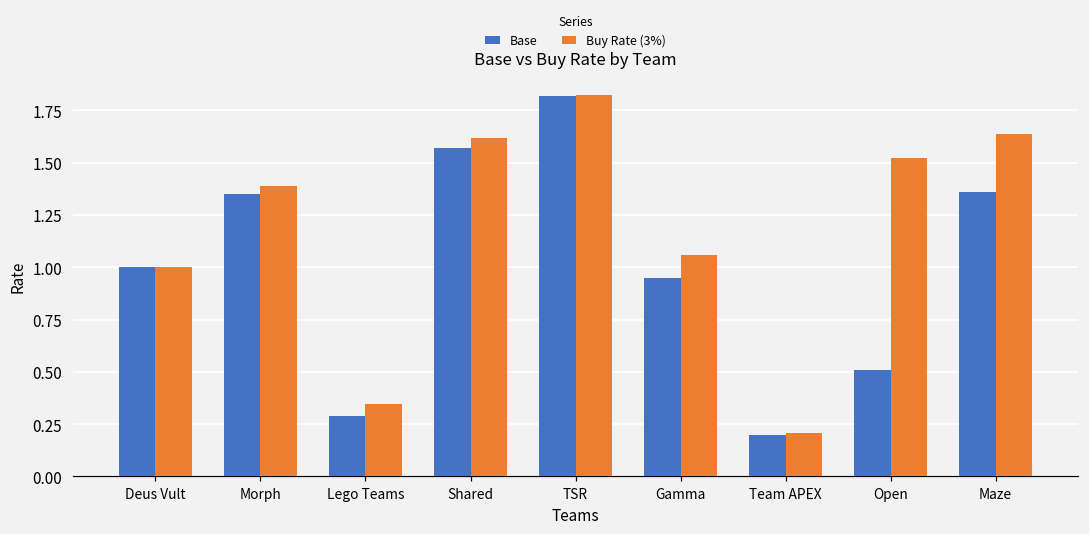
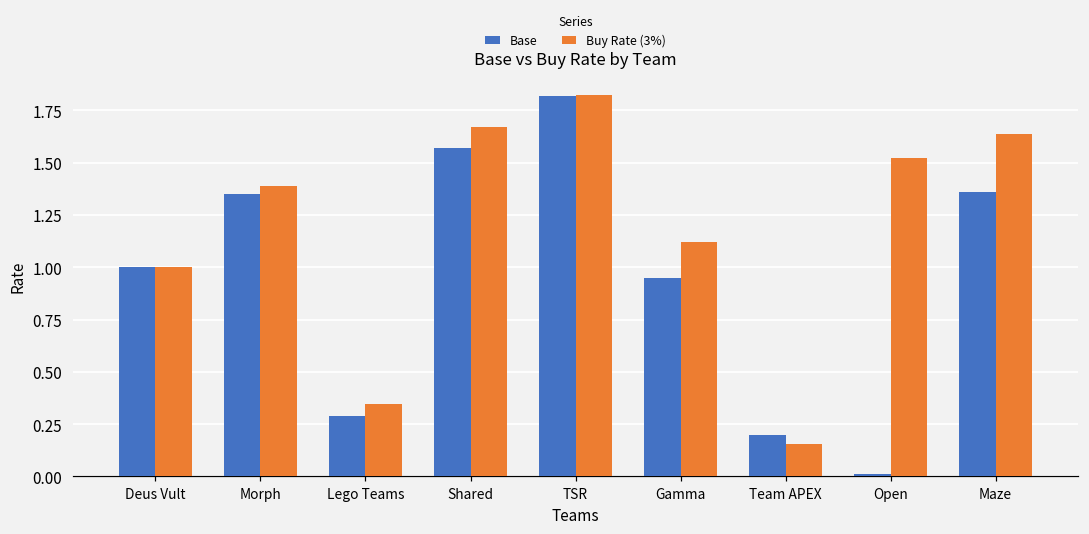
Buy Rate (3%), Shared: 1.62 -> 1.67
Buy Rate (3%), Gamma: 1.06 -> 1.12
Buy Rate (3%), Team APEX: 0.21 -> 0.16
Base, Open: 0.51 -> 0.01
